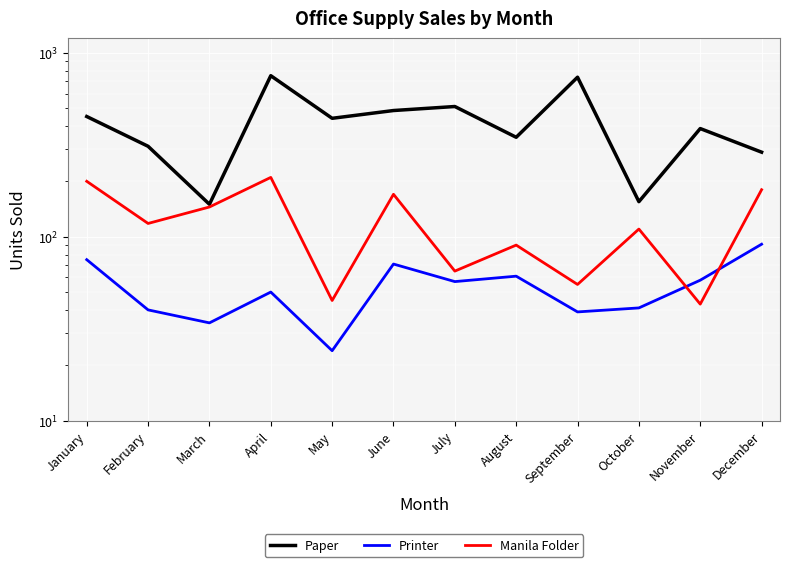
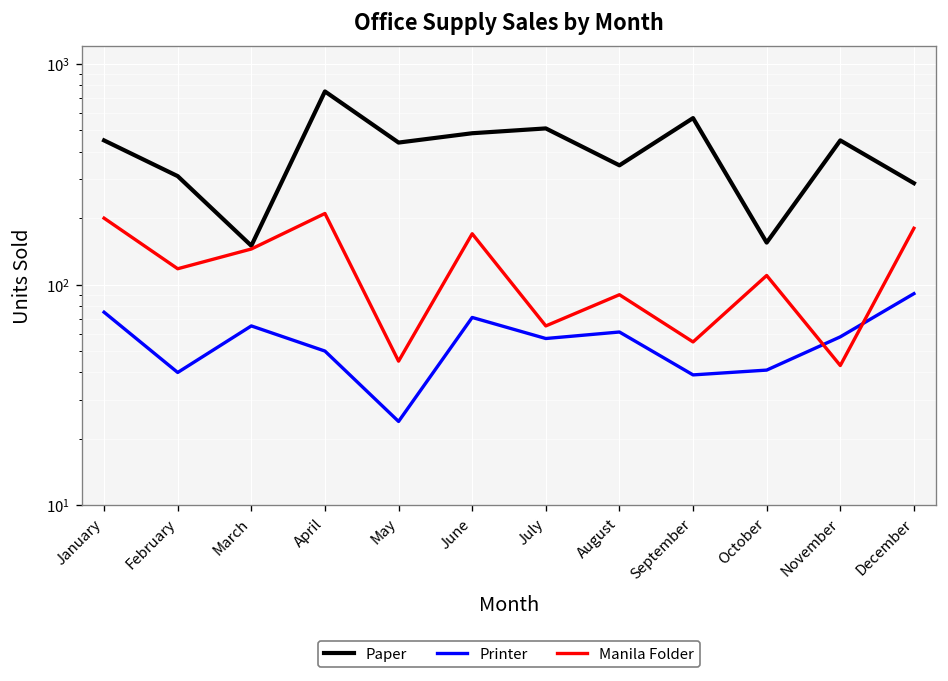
Printer, March: 34 -> 65
Paper, September: 740 -> 570
Paper, November: 390 -> 450
